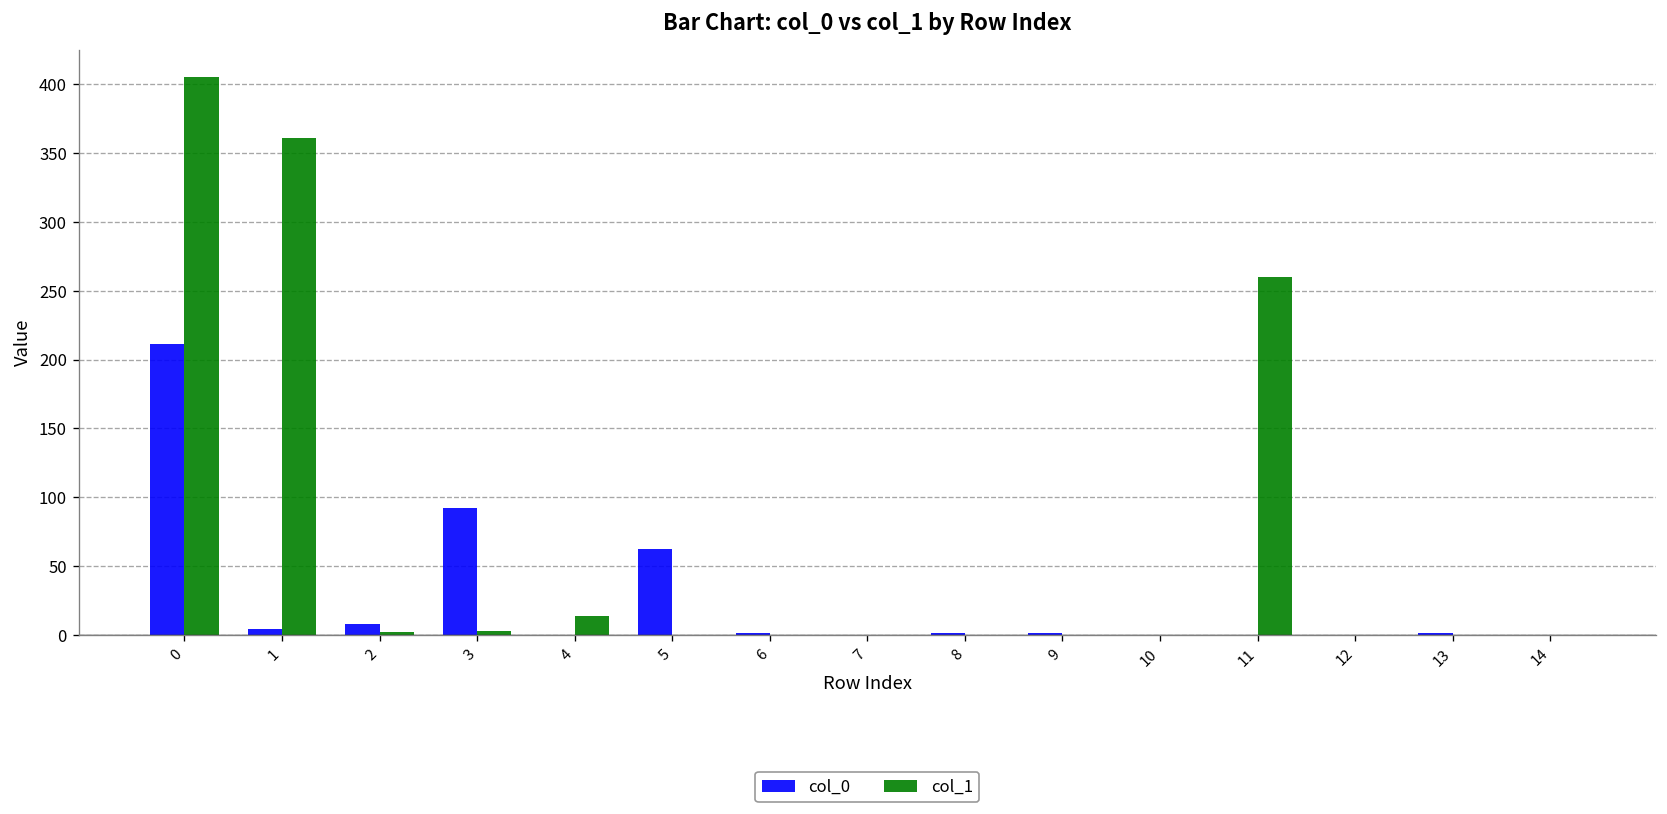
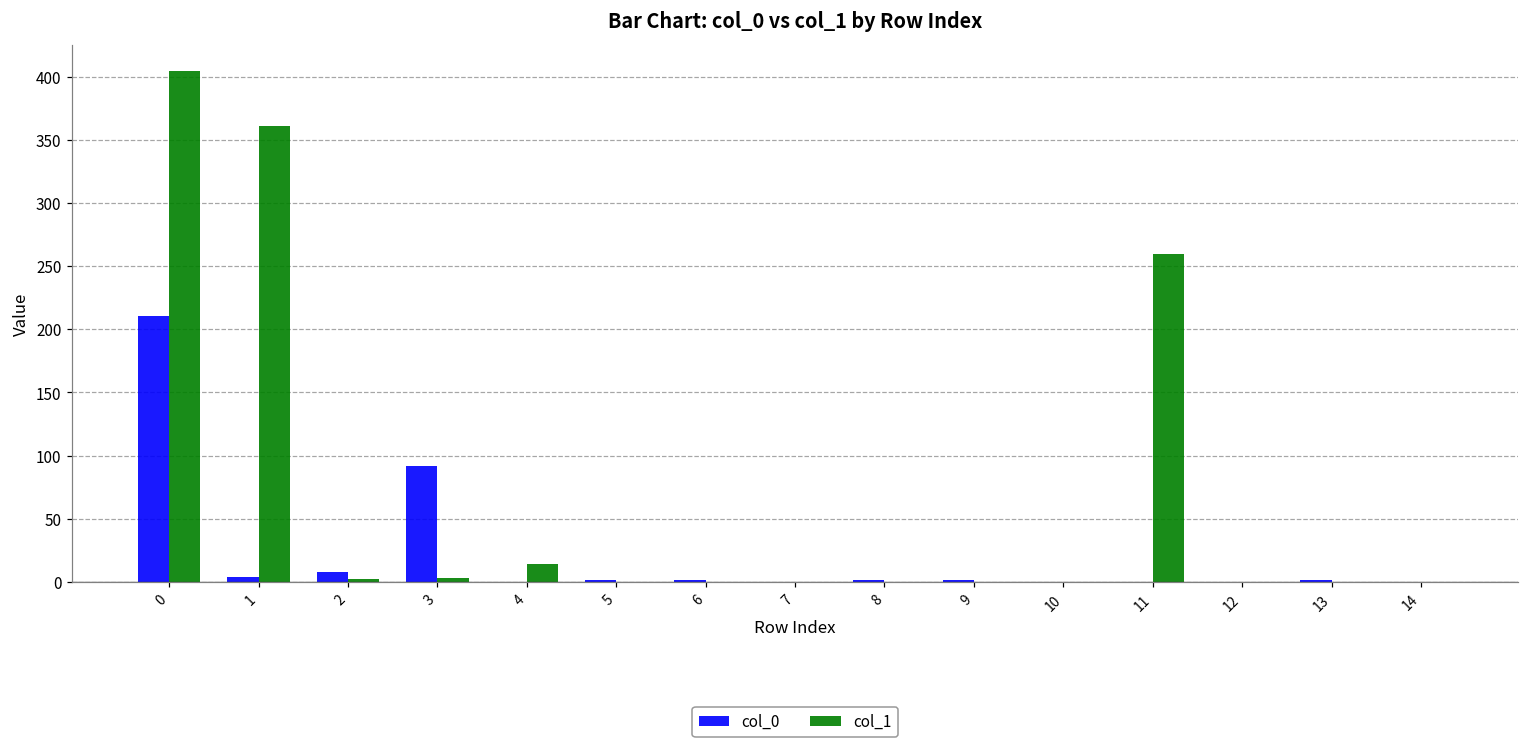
col_0, 5: 62 -> 1
